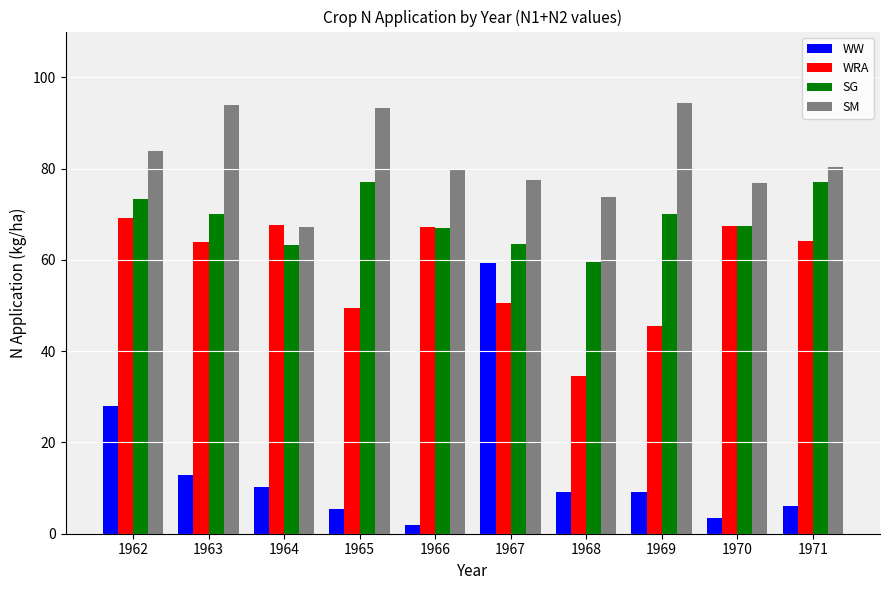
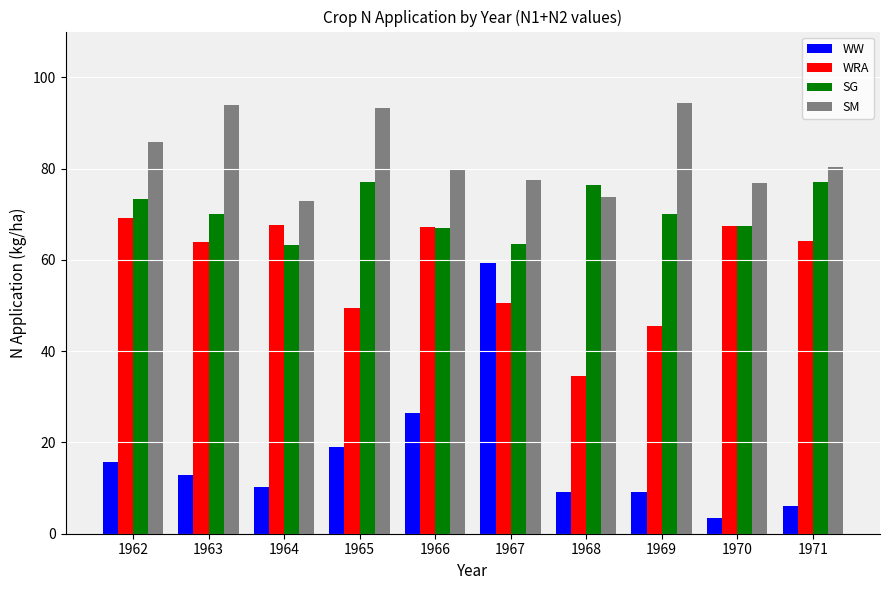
WW, 1962: 28 -> 16
SM, 1962: 84 -> 86
SM, 1964: 67 -> 73
WW, 1965: 5 -> 19
WW, 1966: 2 -> 26
SG, 1968: 60 -> 76
